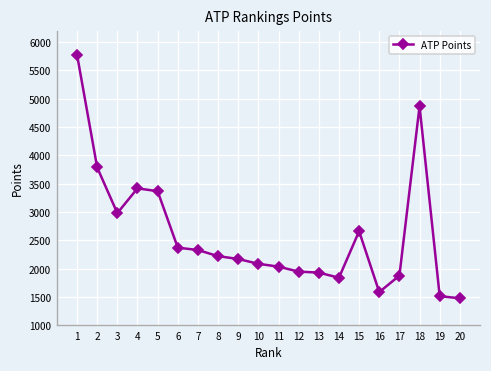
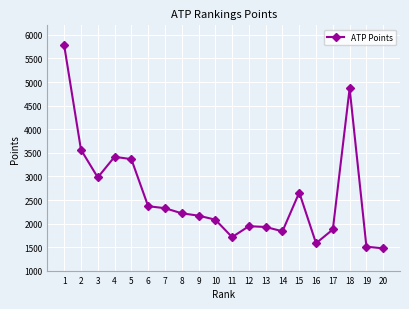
2: 3800 -> 3600
11: 2000 -> 1700
